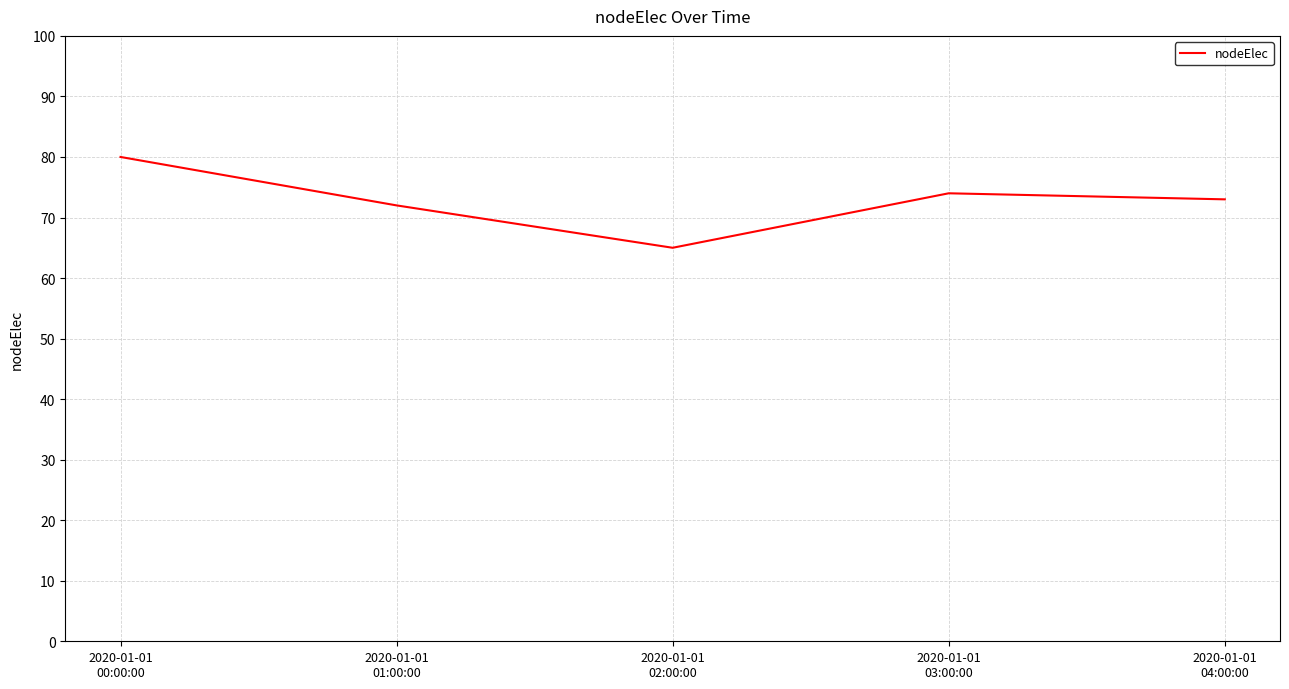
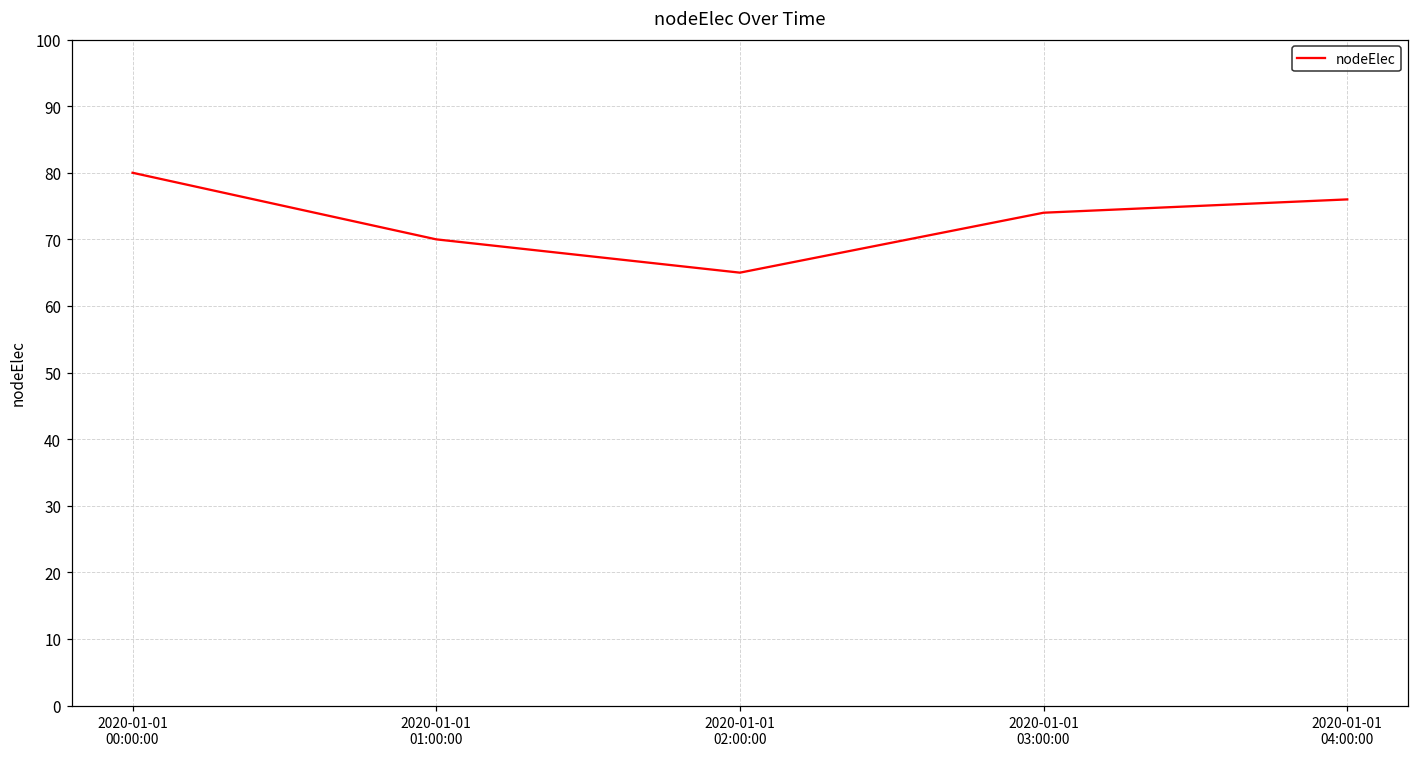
2020-01-01 01:00:00: 72 -> 70
2020-01-01 04:00:00: 73 -> 76
